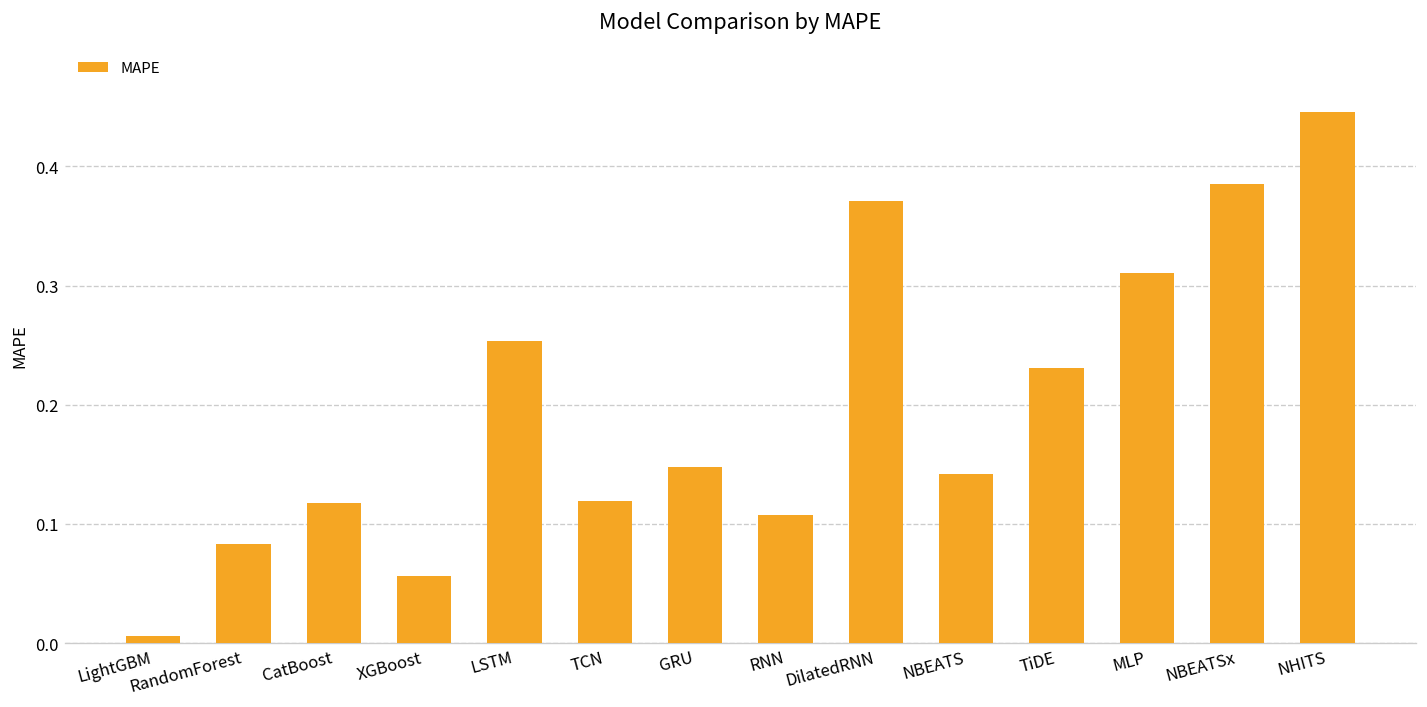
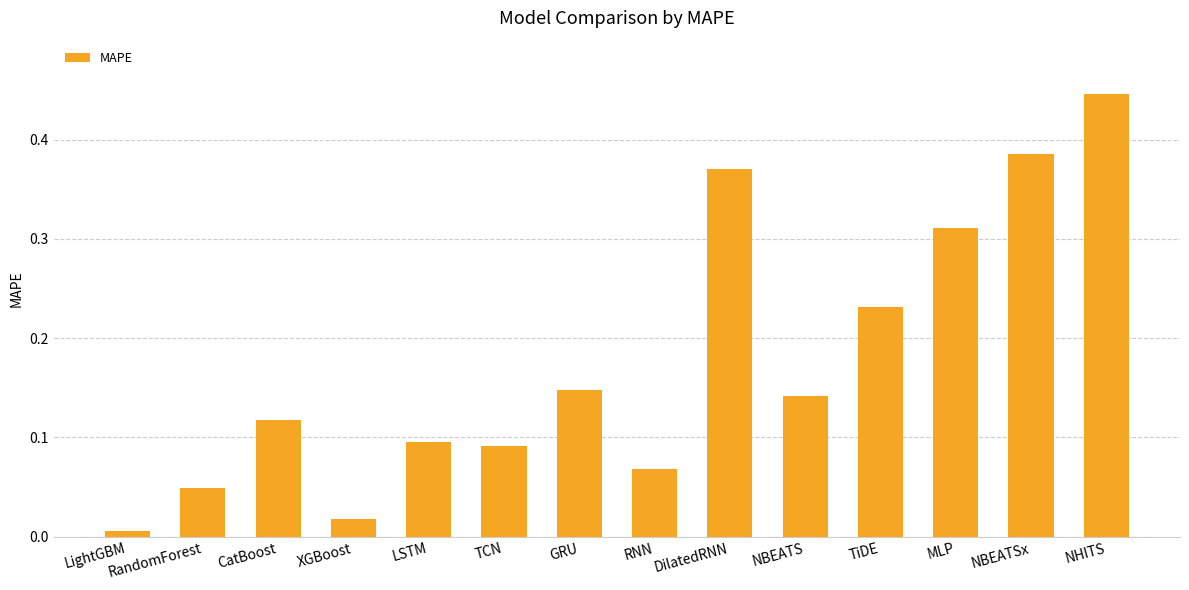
RandomForest: 0.08 -> 0.05
XGBoost: 0.06 -> 0.02
LSTM: 0.25 -> 0.10
TCN: 0.12 -> 0.09
RNN: 0.11 -> 0.07
